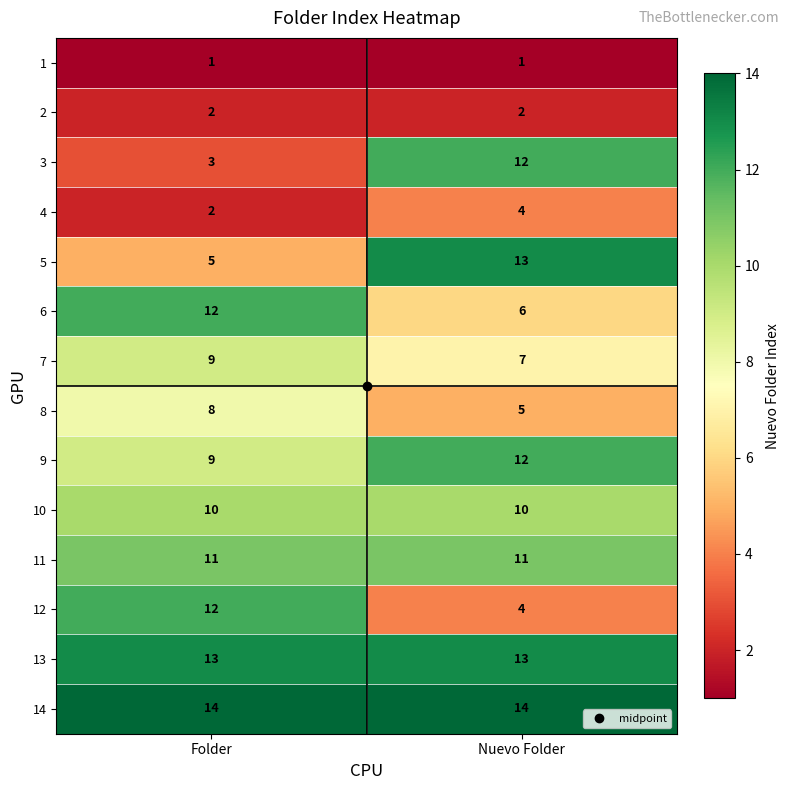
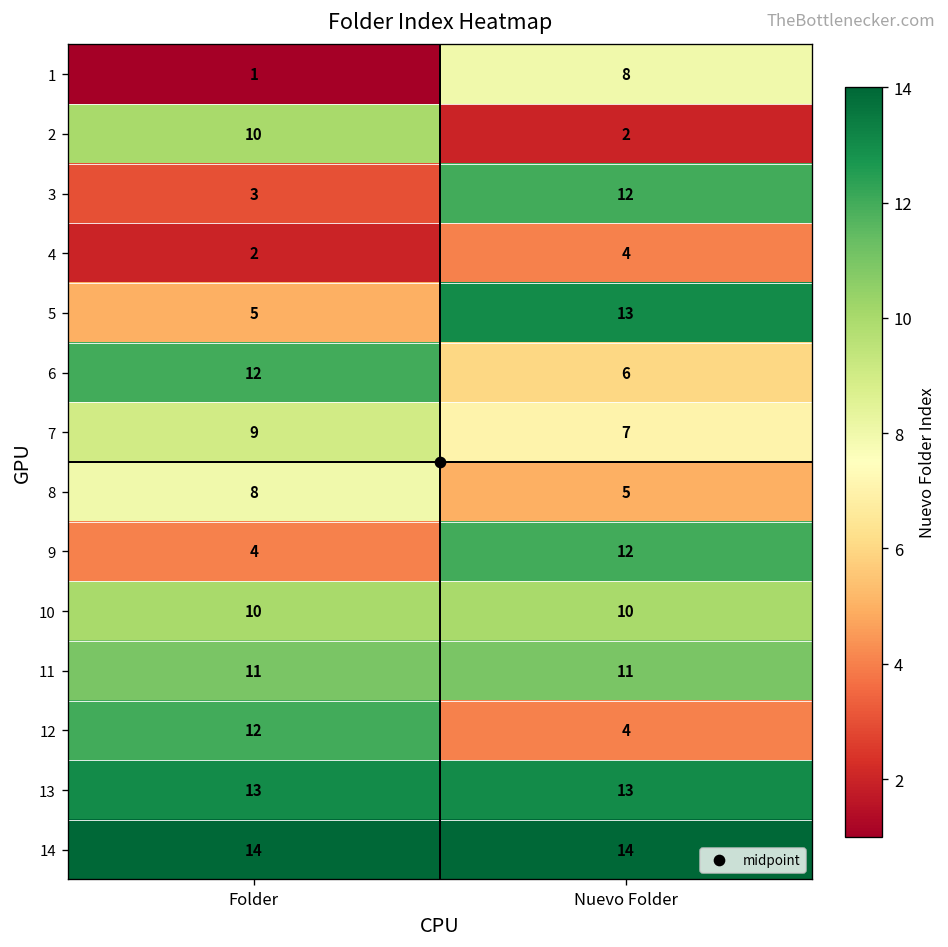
1, Nuevo Folder: 1 -> 8
2, Folder: 2 -> 10
9, Folder: 9 -> 4
